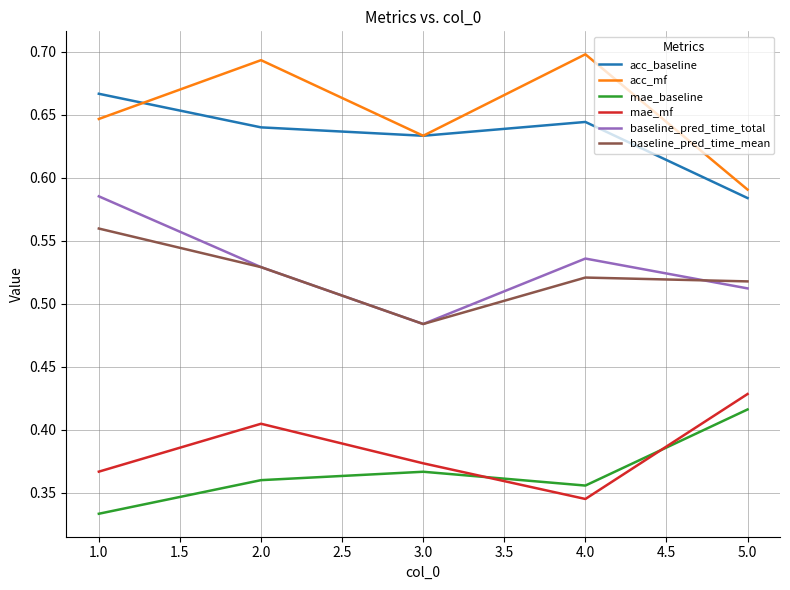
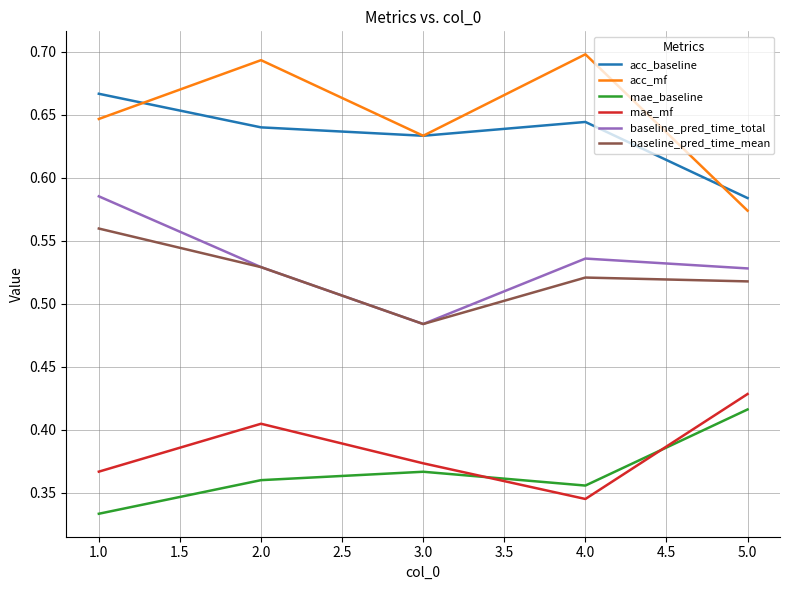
acc_mf, 5.0: 0.591 -> 0.574
baseline_pred_time_total, 5.0: 0.512 -> 0.528
